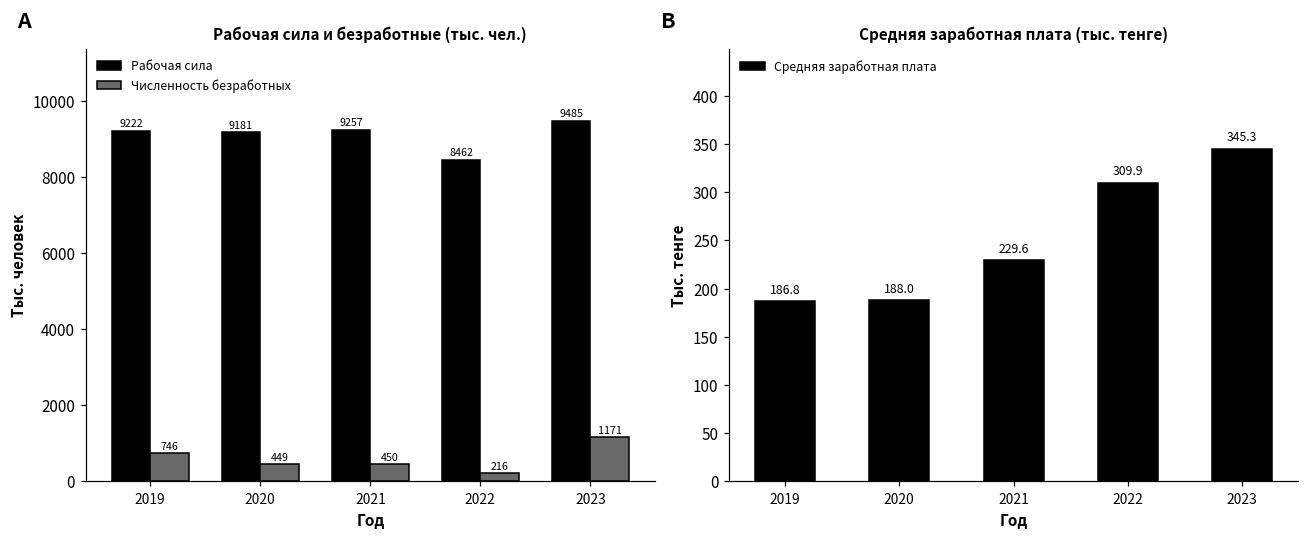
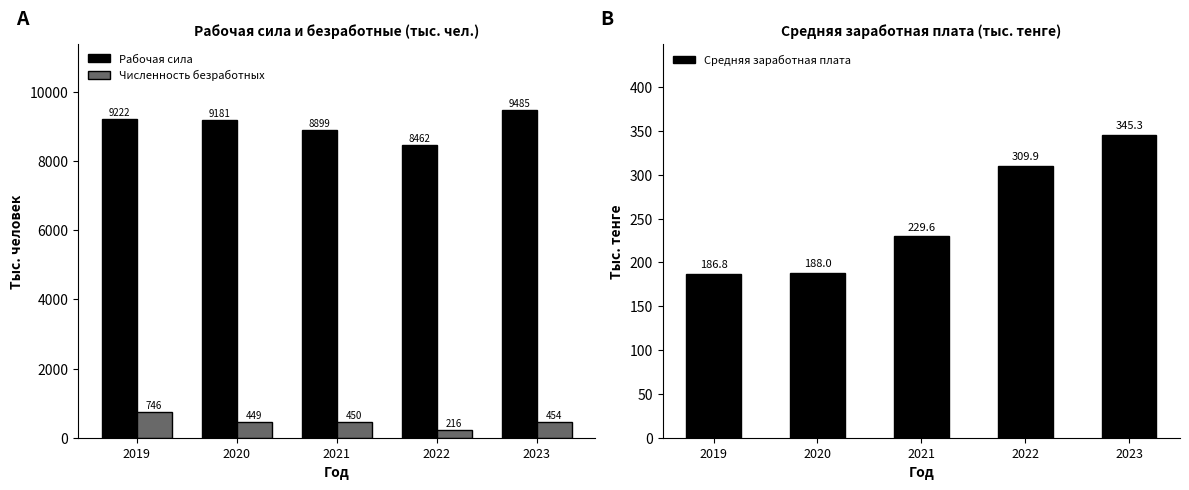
Рабочая сила и безработные (тыс. чел.), Рабочая сила, 2021: 9257 -> 8899
Рабочая сила и безработные (тыс. чел.), Численность безработных, 2023: 1171 -> 454
